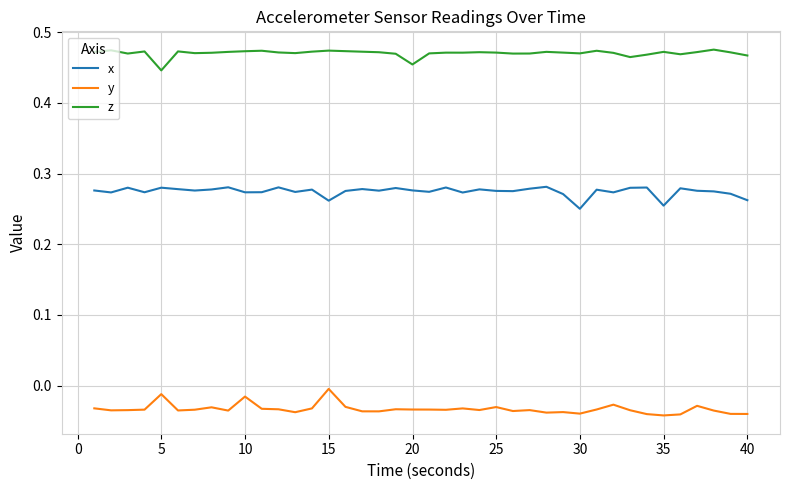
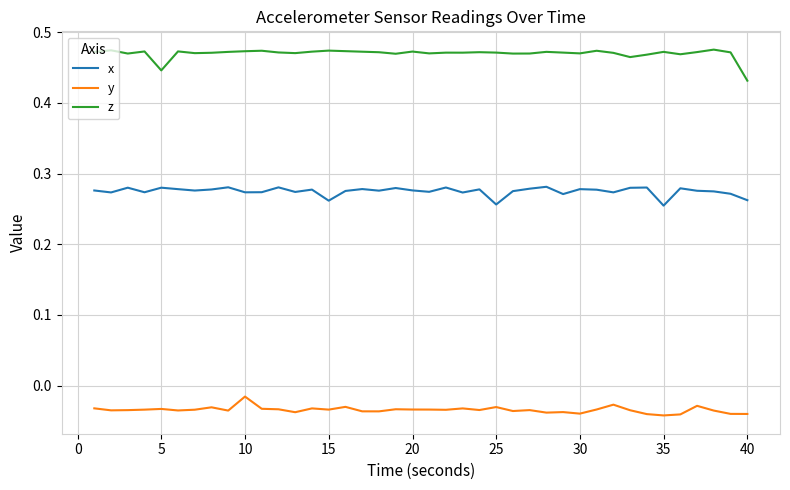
y, 5: -0.01 -> -0.03
y, 15: 0.00 -> -0.03
z, 20: 0.45 -> 0.47
x, 25: 0.28 -> 0.26
x, 30: 0.25 -> 0.28
z, 40: 0.47 -> 0.43
